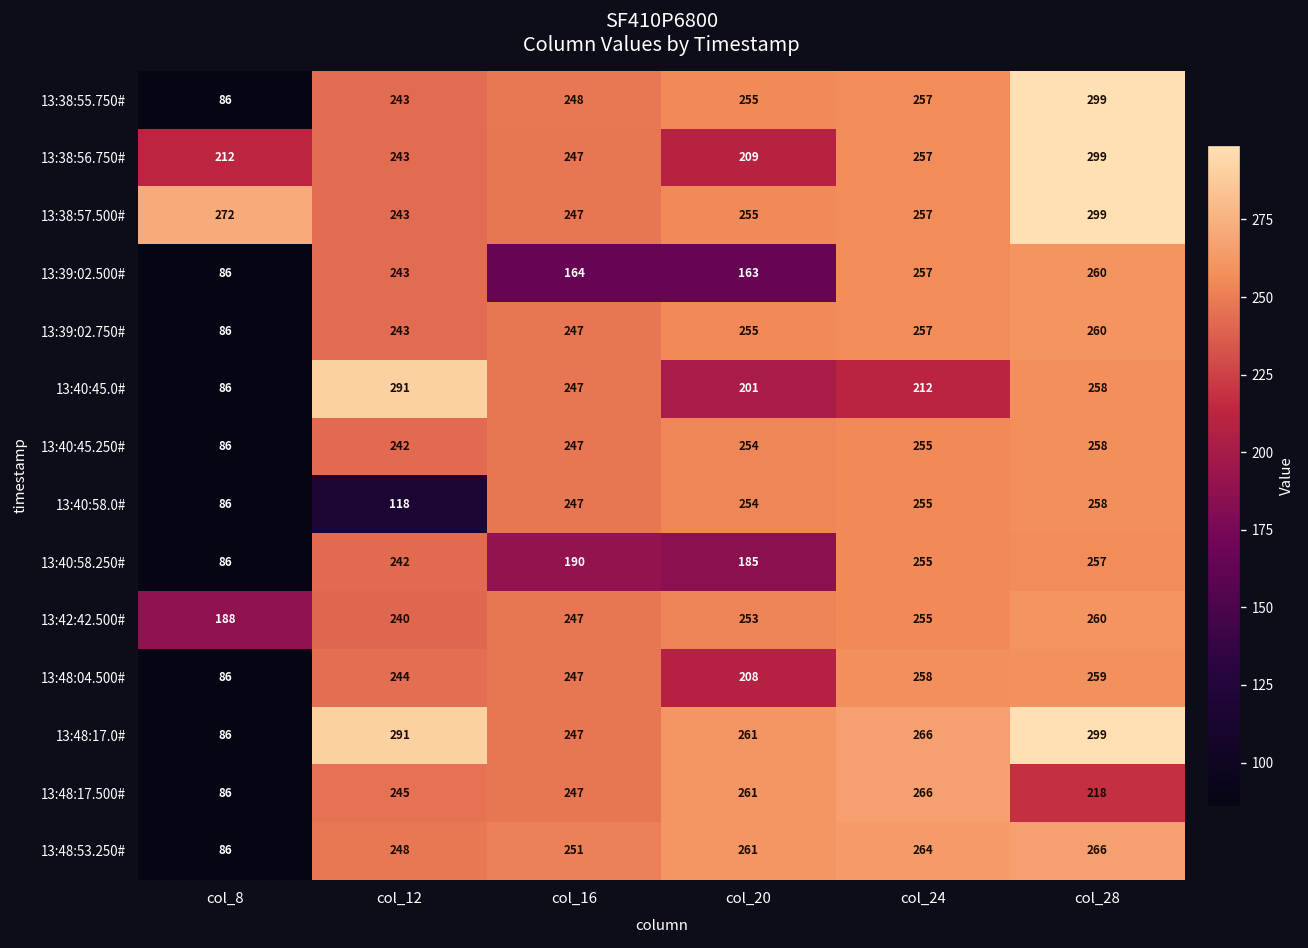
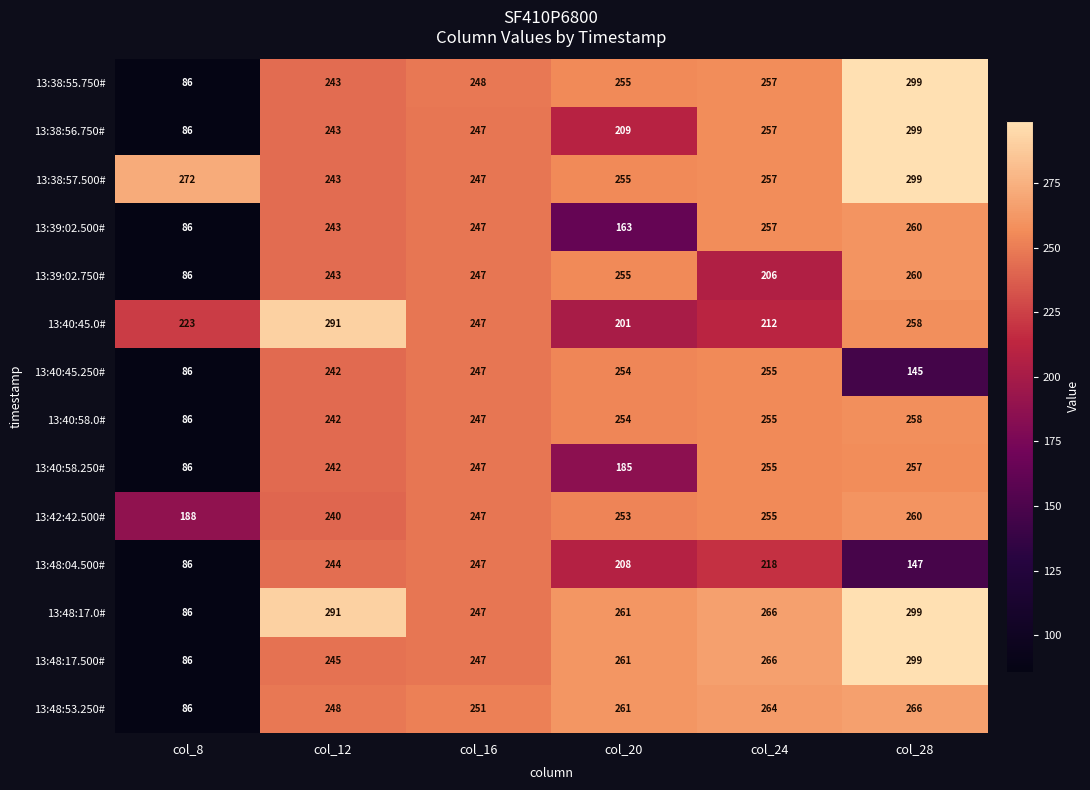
13:38:56.750#, col_8: 212 -> 86
13:39:02.500#, col_16: 164 -> 247
13:39:02.750#, col_24: 257 -> 206
13:40:45.0#, col_8: 86 -> 223
13:40:45.250#, col_28: 258 -> 145
13:40:58.0#, col_12: 118 -> 242
13:40:58.250#, col_16: 190 -> 247
13:48:04.500#, col_24: 258 -> 218
13:48:04.500#, col_28: 259 -> 147
13:48:17.500#, col_28: 218 -> 299
